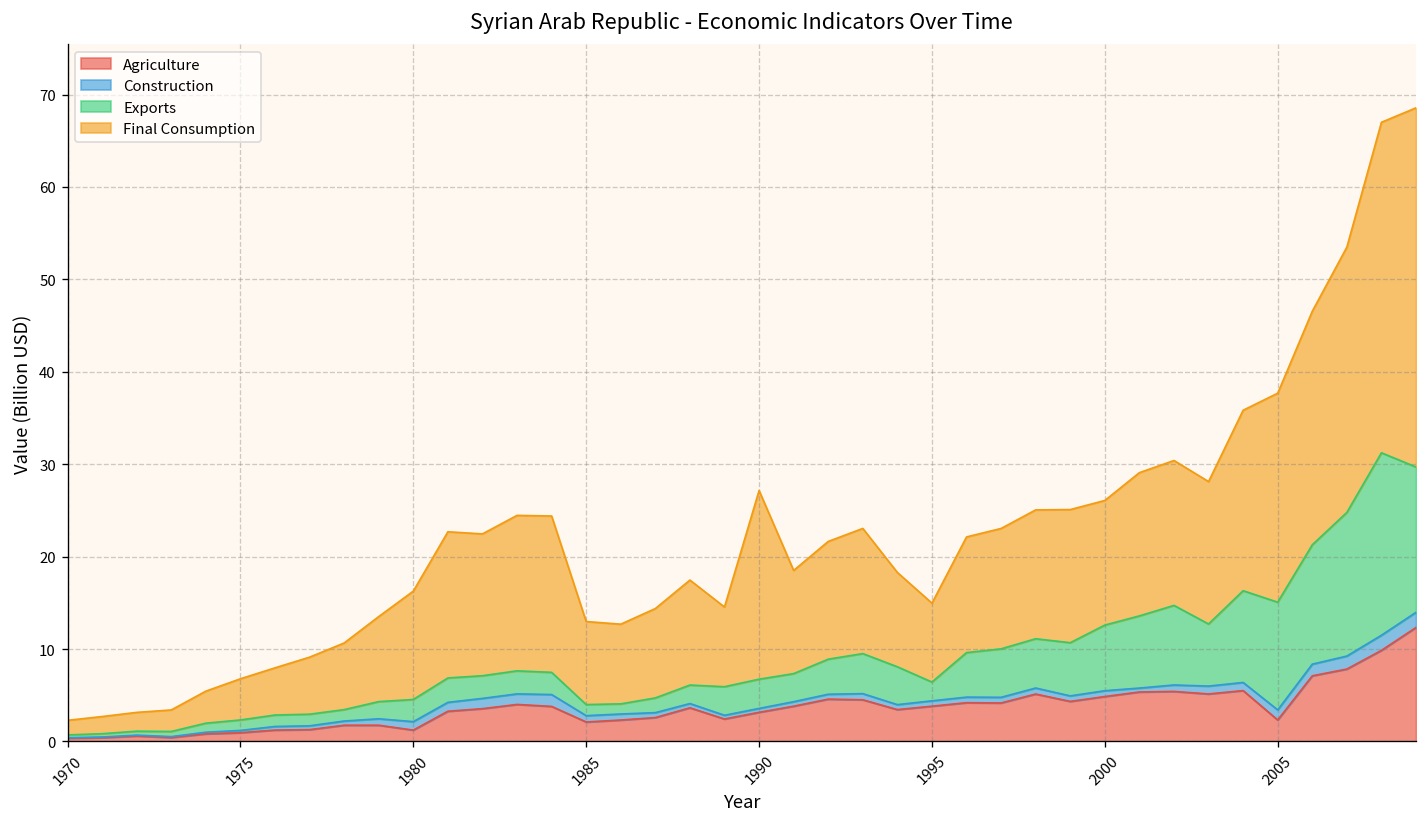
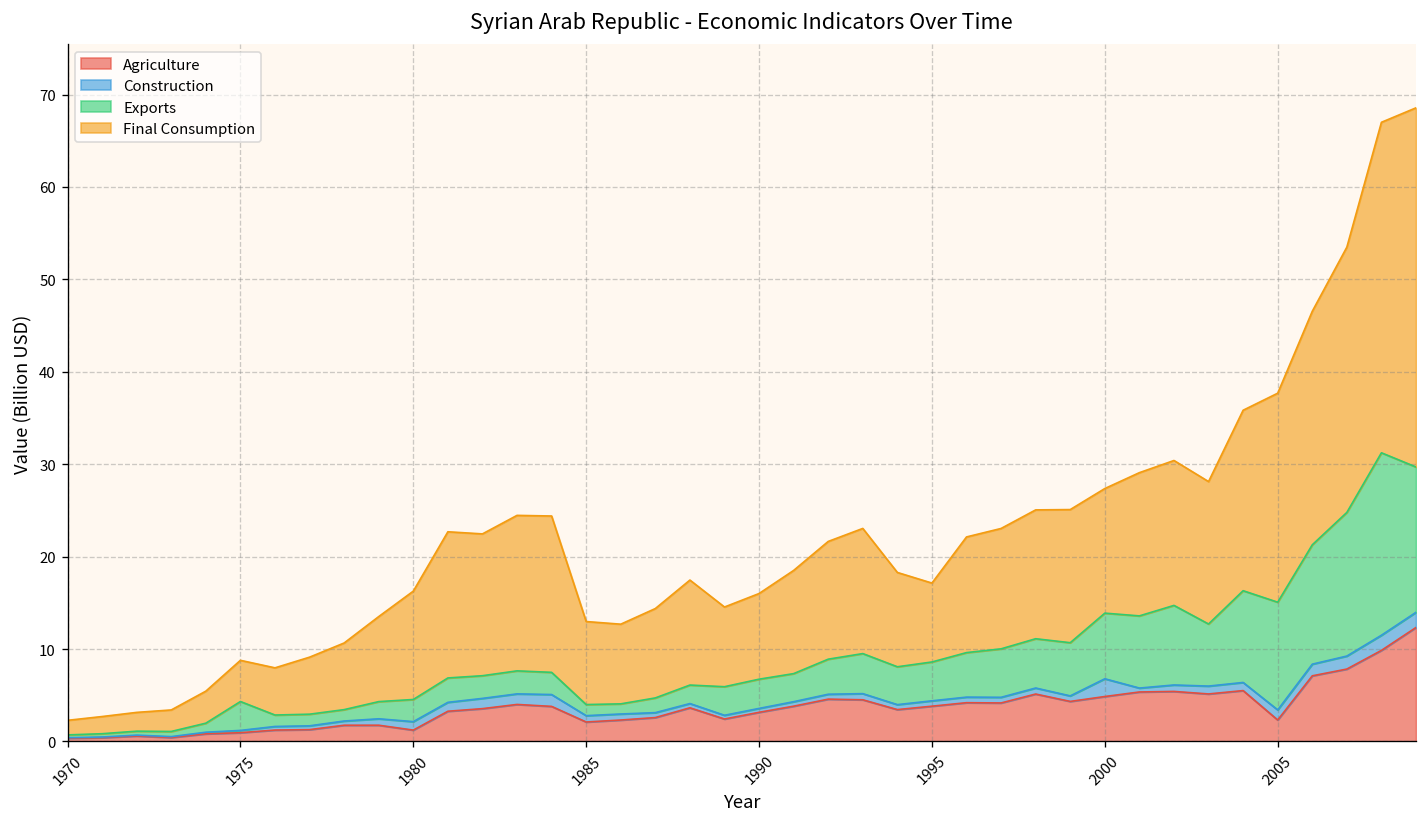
Exports, 1975: 1 -> 3
Final Consumption, 1990: 20 -> 9
Exports, 1995: 2 -> 4
Construction, 2000: 1 -> 2
